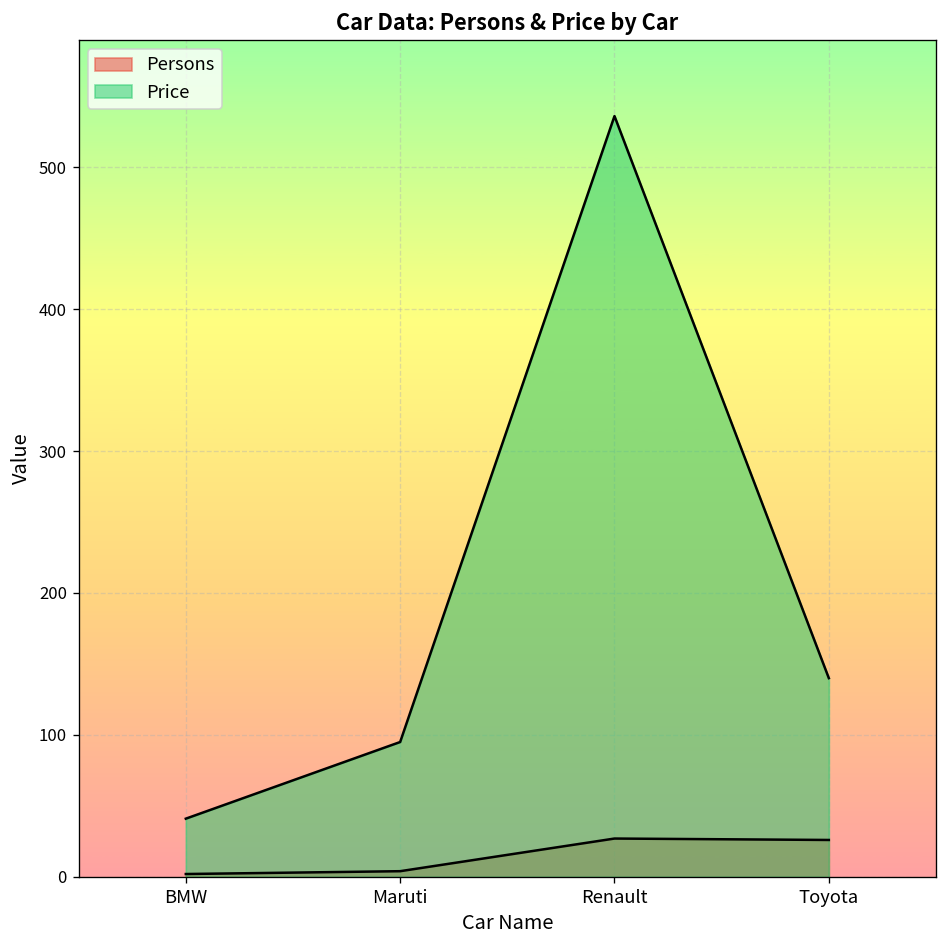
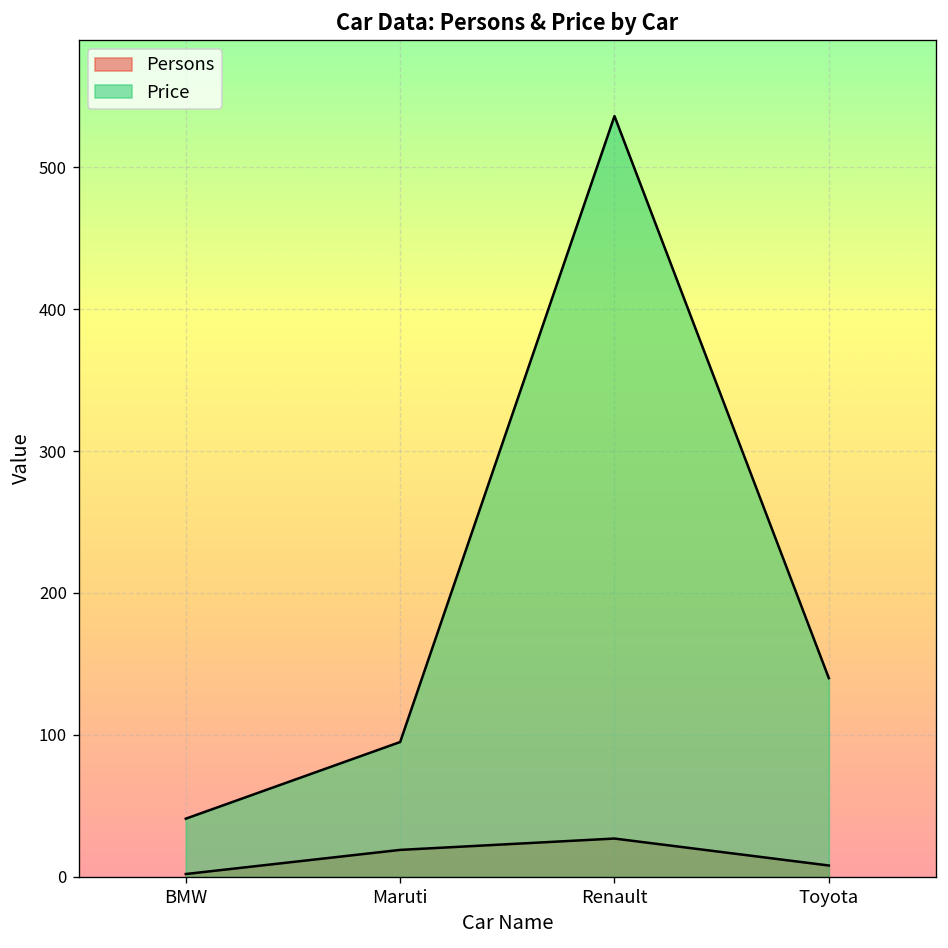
Persons, Maruti: 4 -> 19
Persons, Toyota: 26 -> 8
